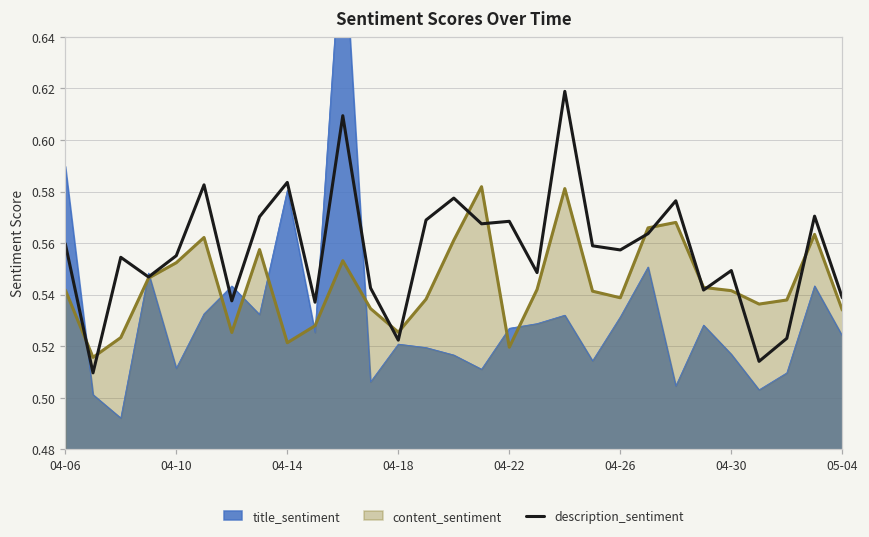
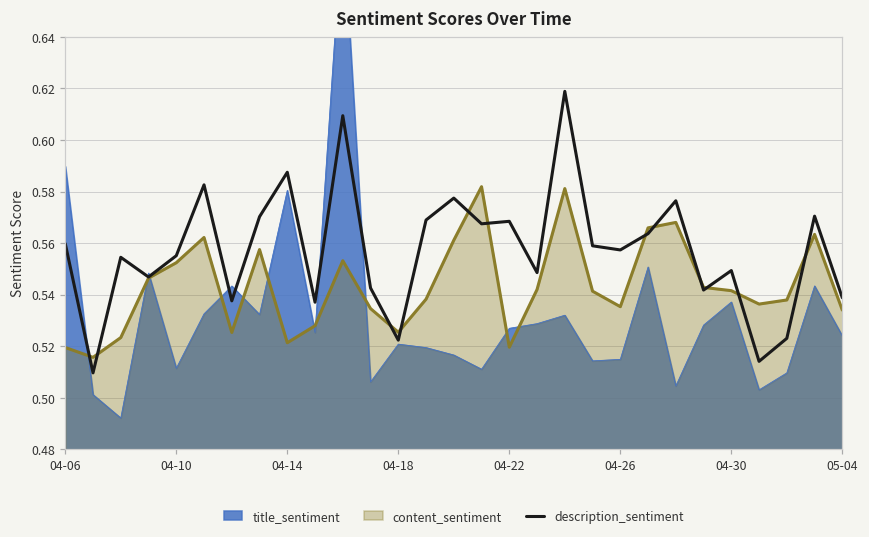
content_sentiment, 04-06: 0.542 -> 0.520
description_sentiment, 04-14: 0.584 -> 0.587
title_sentiment, 04-26: 0.531 -> 0.515
content_sentiment, 04-26: 0.539 -> 0.535
title_sentiment, 04-30: 0.517 -> 0.537
